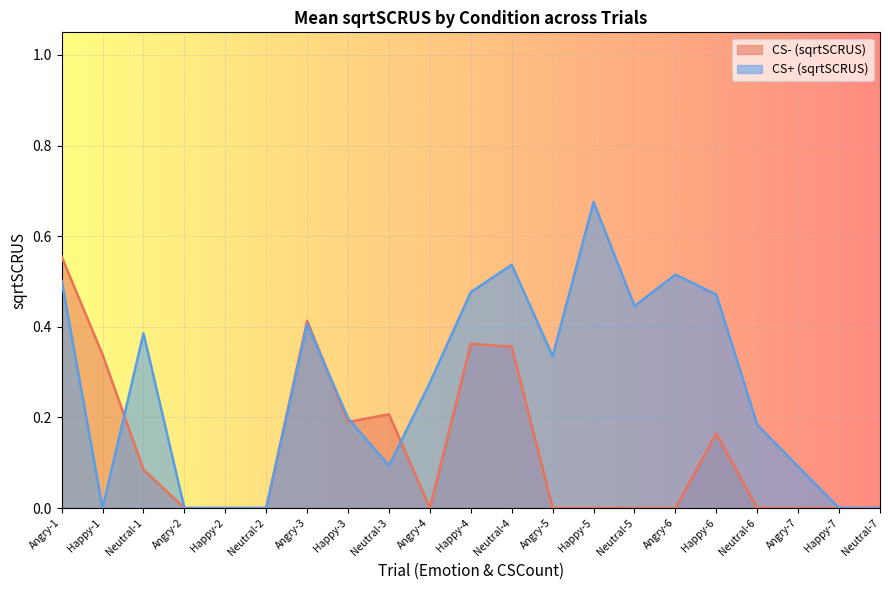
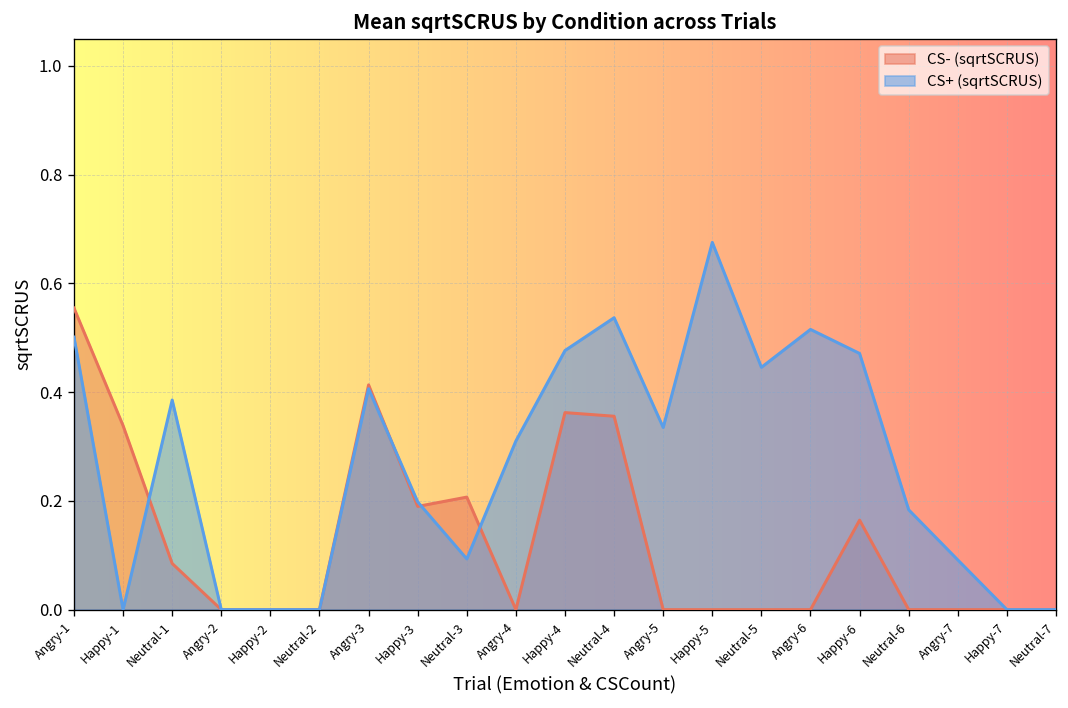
CS+ (sqrtSCRUS), Angry-4: 0.28 -> 0.31
